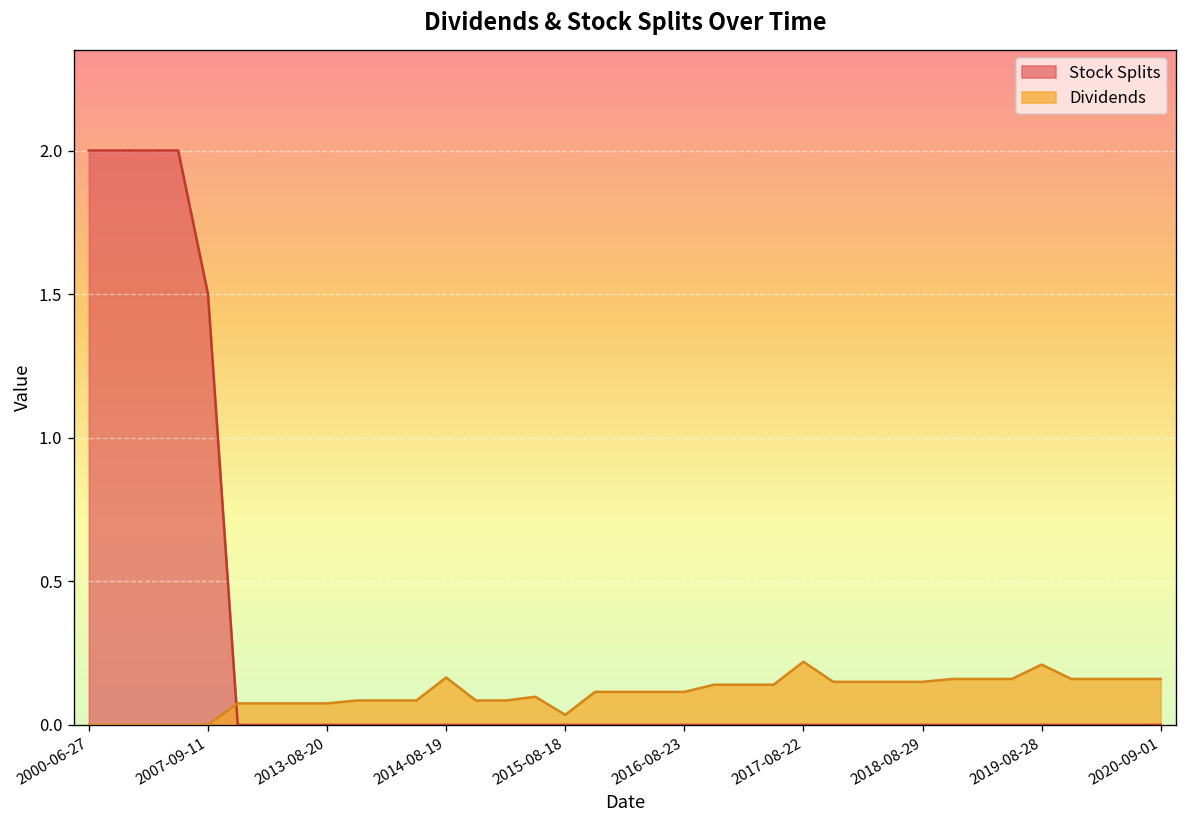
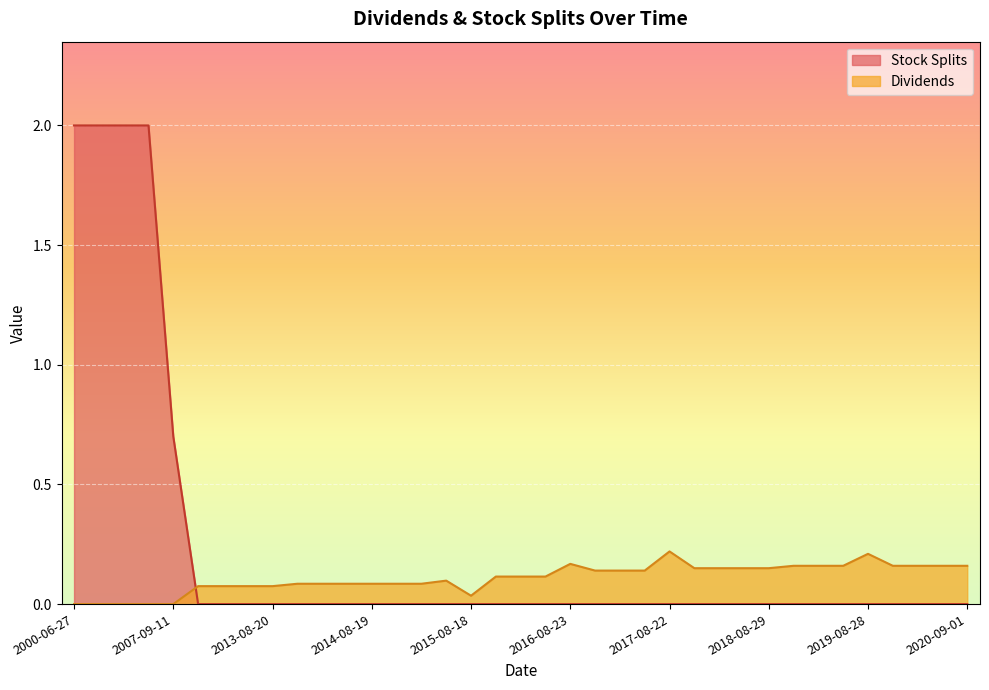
Stock Splits, 2007-09-11: 1.5 -> 0.7
Dividends, 2014-08-19: 0.17 -> 0.09
Dividends, 2016-08-23: 0.12 -> 0.17
